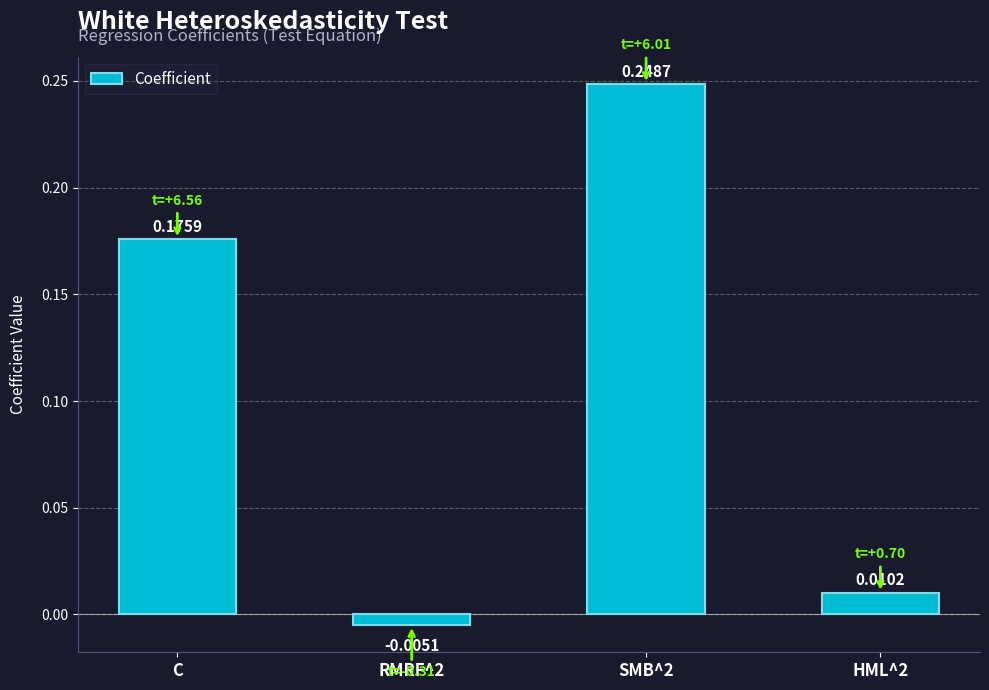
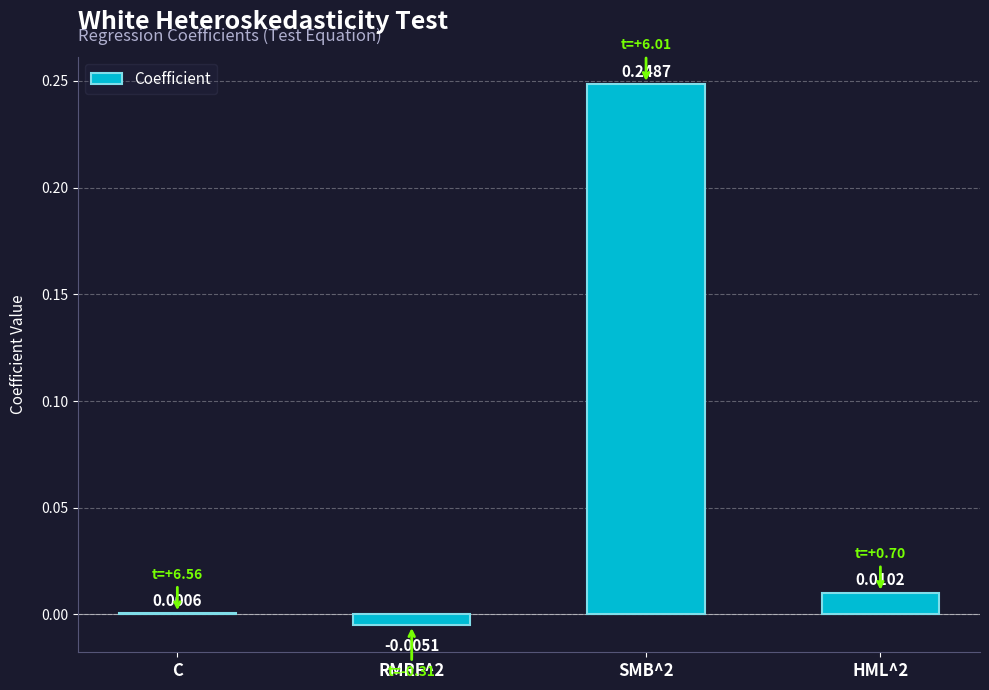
C: 0.1759 -> 0.0006
